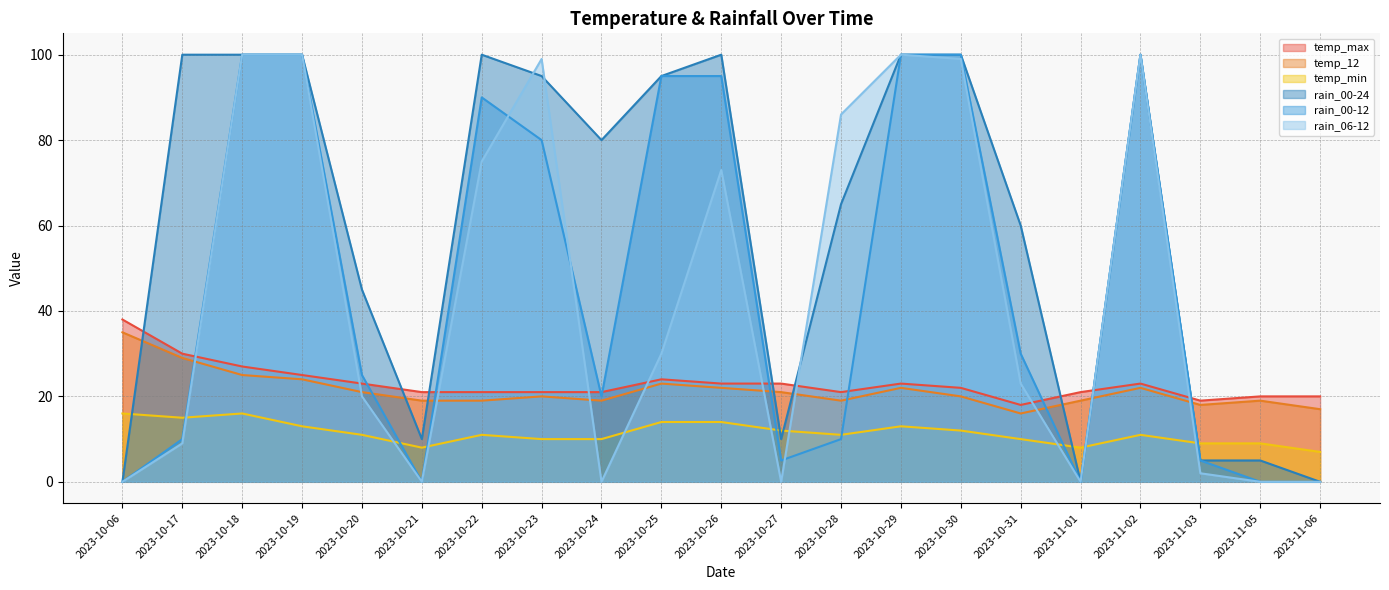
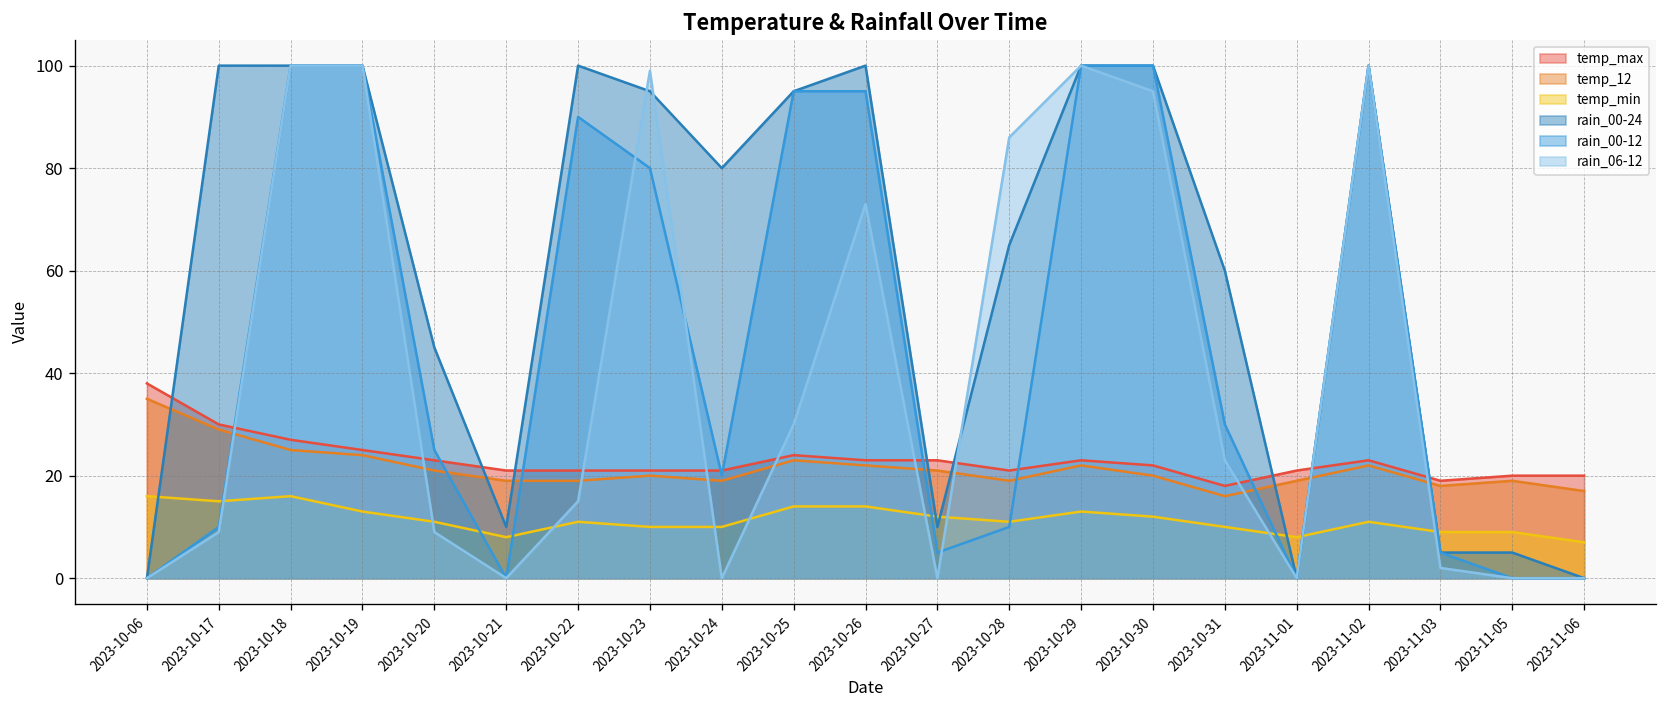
rain_06-12, 2023-10-20: 20 -> 9
rain_06-12, 2023-10-22: 75 -> 15
rain_06-12, 2023-10-30: 99 -> 95
